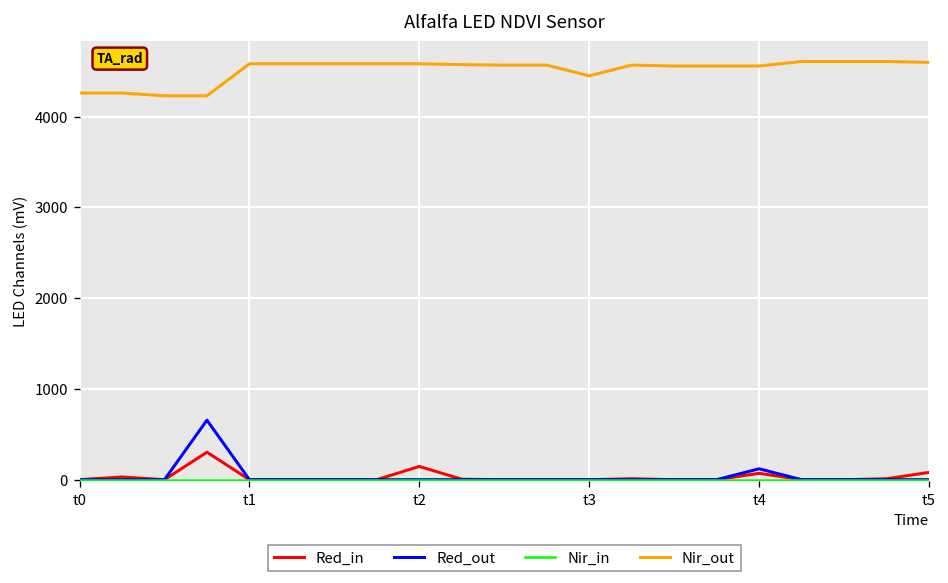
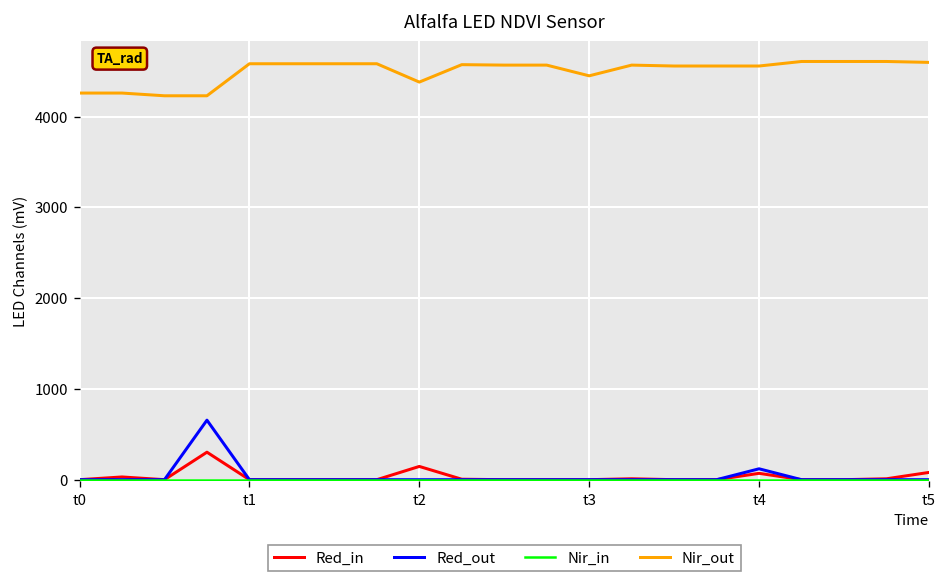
Nir_out, t2: 4600 -> 4400
